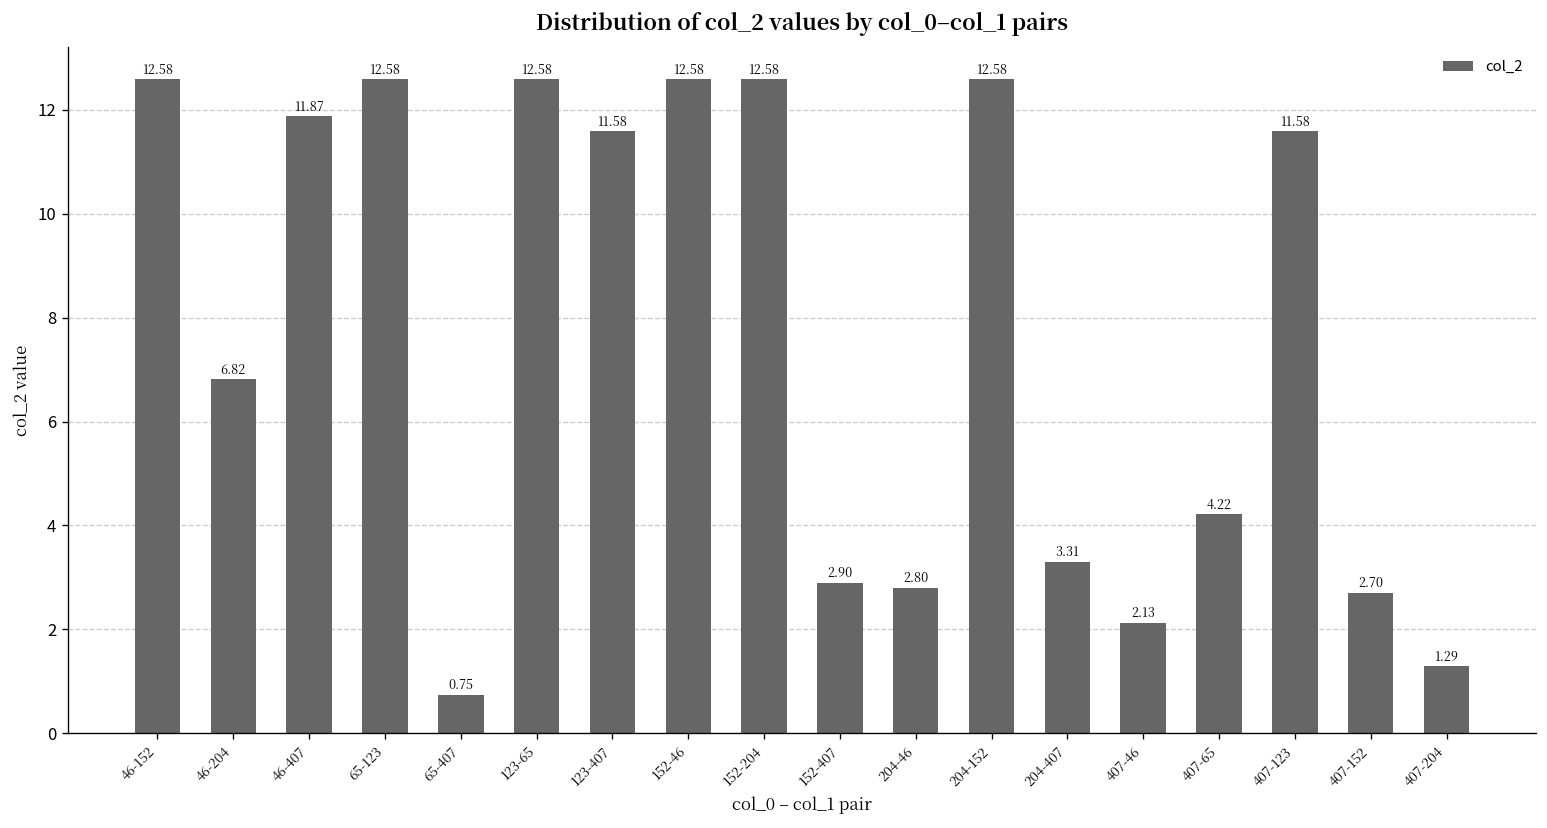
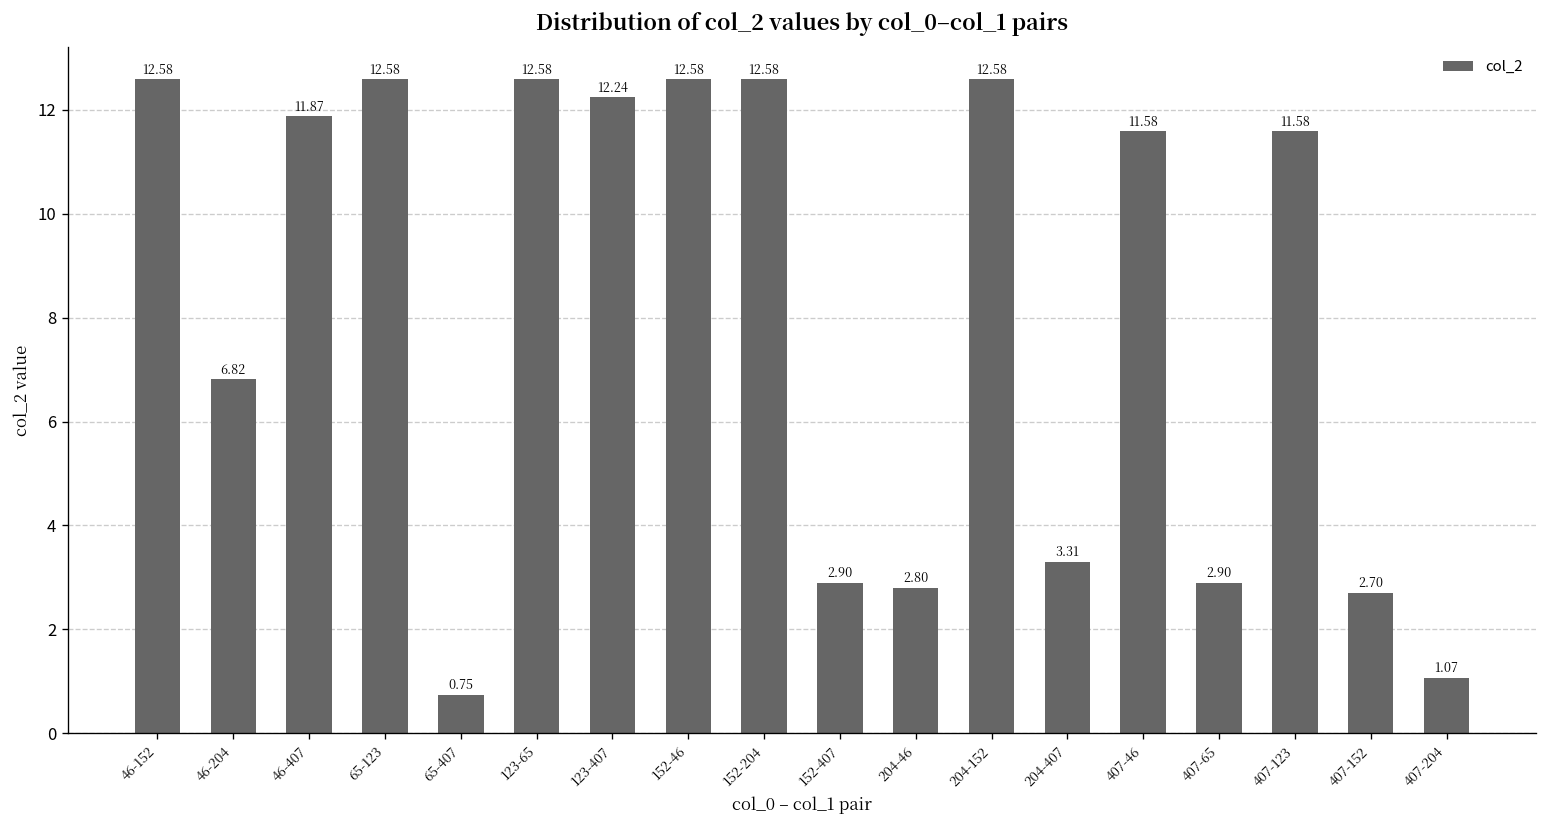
123-407: 11.58 -> 12.24
407-46: 2.13 -> 11.58
407-65: 4.22 -> 2.90
407-204: 1.29 -> 1.07
